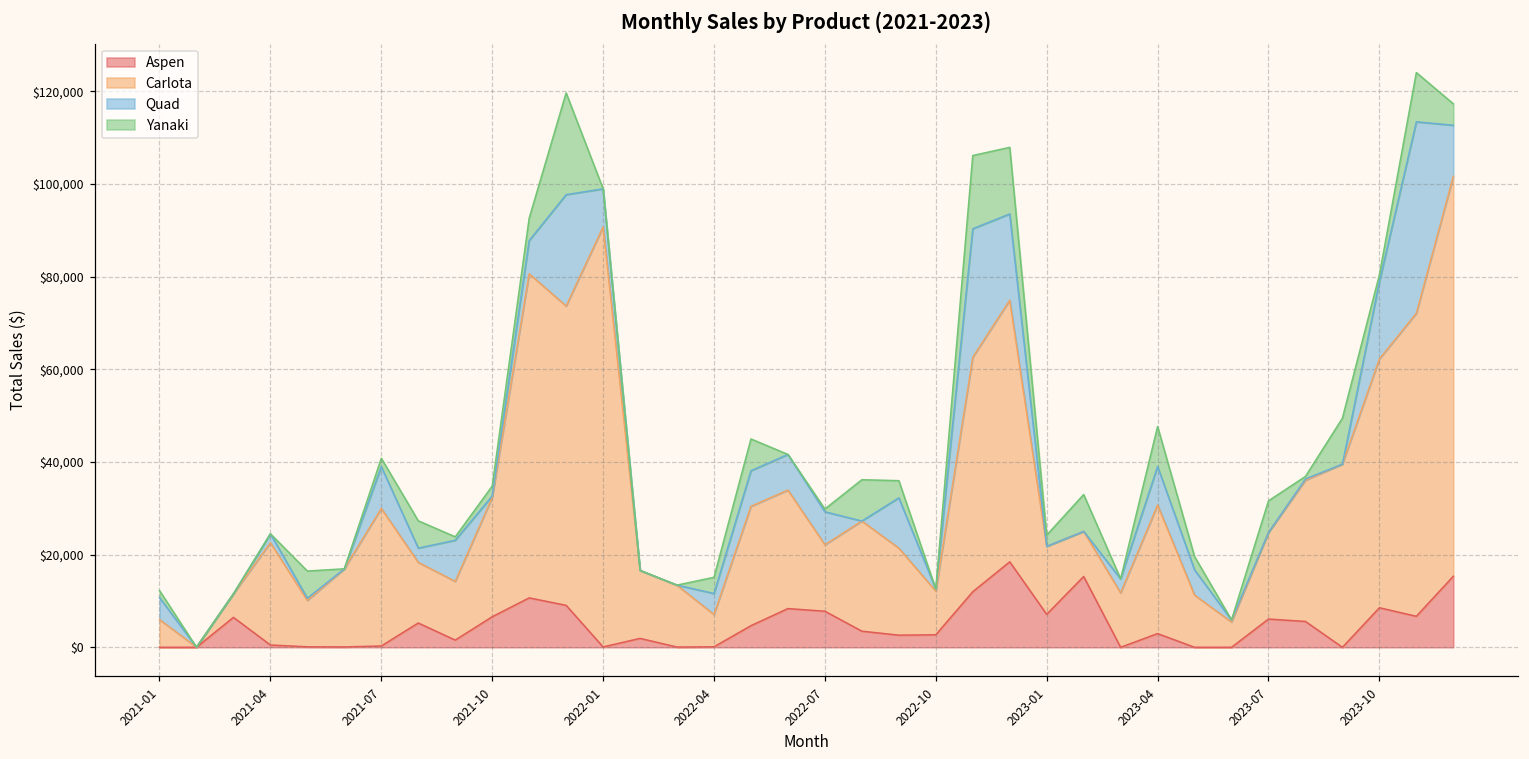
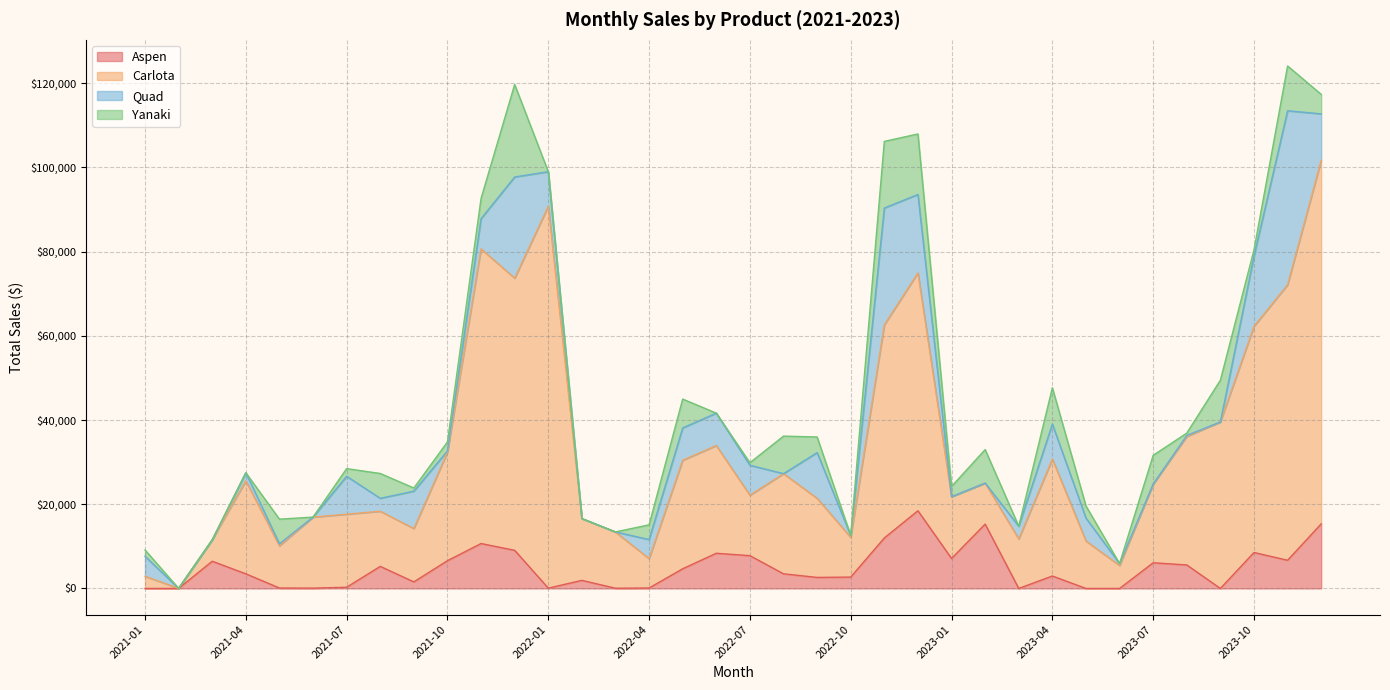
Carlota, 2021-01: $6,000 -> $3,000
Aspen, 2021-04: $0 -> $3,000
Carlota, 2021-07: $30,000 -> $17,000
